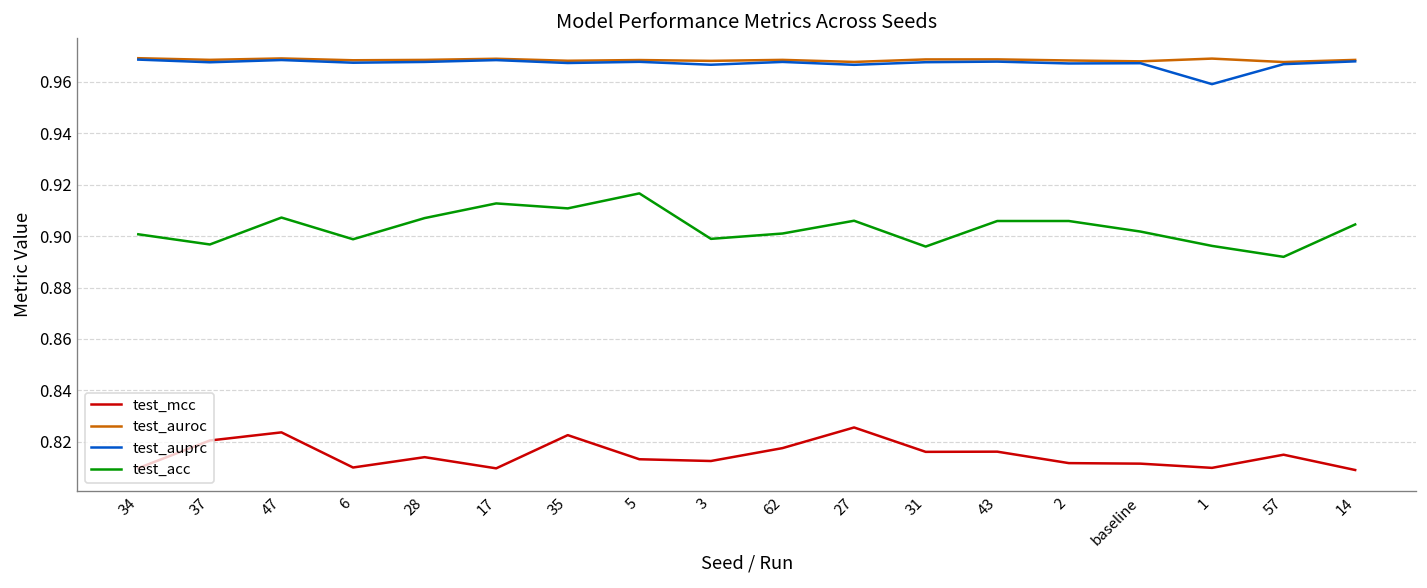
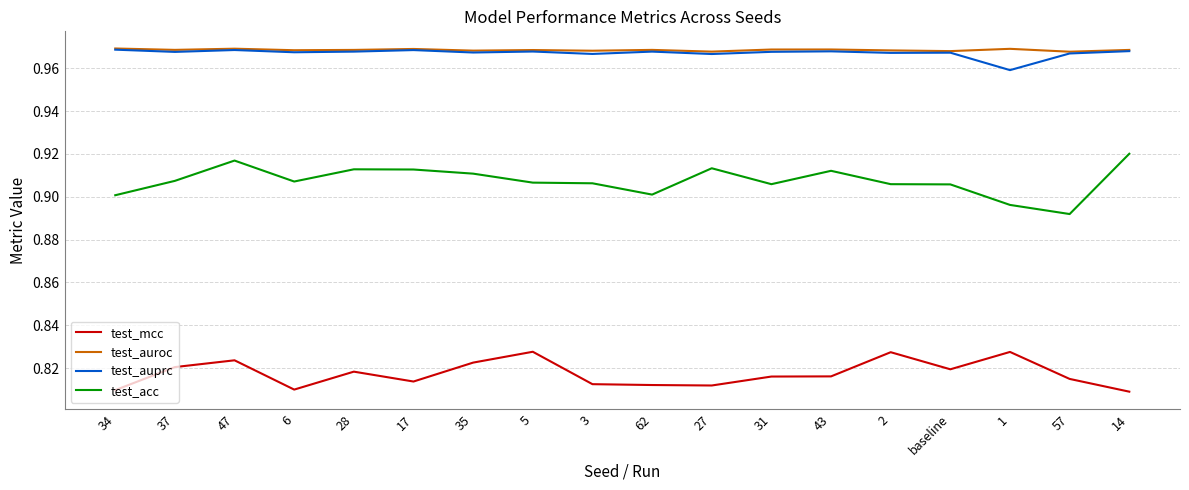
test_acc, 37: 0.897 -> 0.907
test_acc, 47: 0.907 -> 0.917
test_acc, 6: 0.899 -> 0.907
test_mcc, 28: 0.814 -> 0.818
test_acc, 28: 0.907 -> 0.913
test_mcc, 17: 0.810 -> 0.814
test_mcc, 5: 0.813 -> 0.828
test_acc, 5: 0.917 -> 0.907
test_acc, 3: 0.899 -> 0.906
test_mcc, 62: 0.818 -> 0.812
test_mcc, 27: 0.826 -> 0.812
test_acc, 27: 0.906 -> 0.913
test_acc, 31: 0.896 -> 0.906
test_acc, 43: 0.906 -> 0.912
test_mcc, 2: 0.812 -> 0.827
test_mcc, baseline: 0.812 -> 0.819
test_acc, baseline: 0.902 -> 0.906
test_mcc, 1: 0.810 -> 0.828
test_acc, 14: 0.905 -> 0.920
